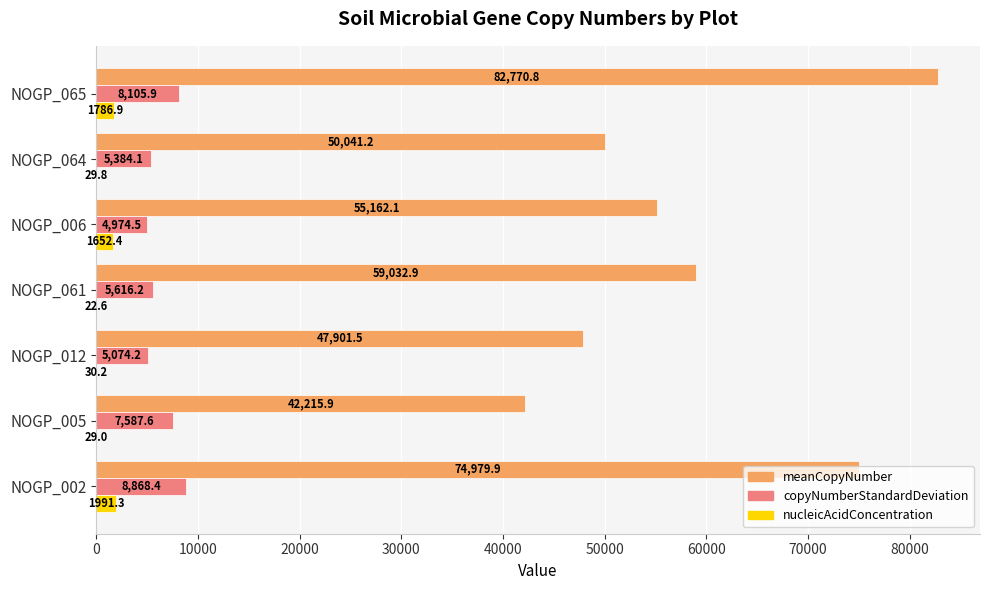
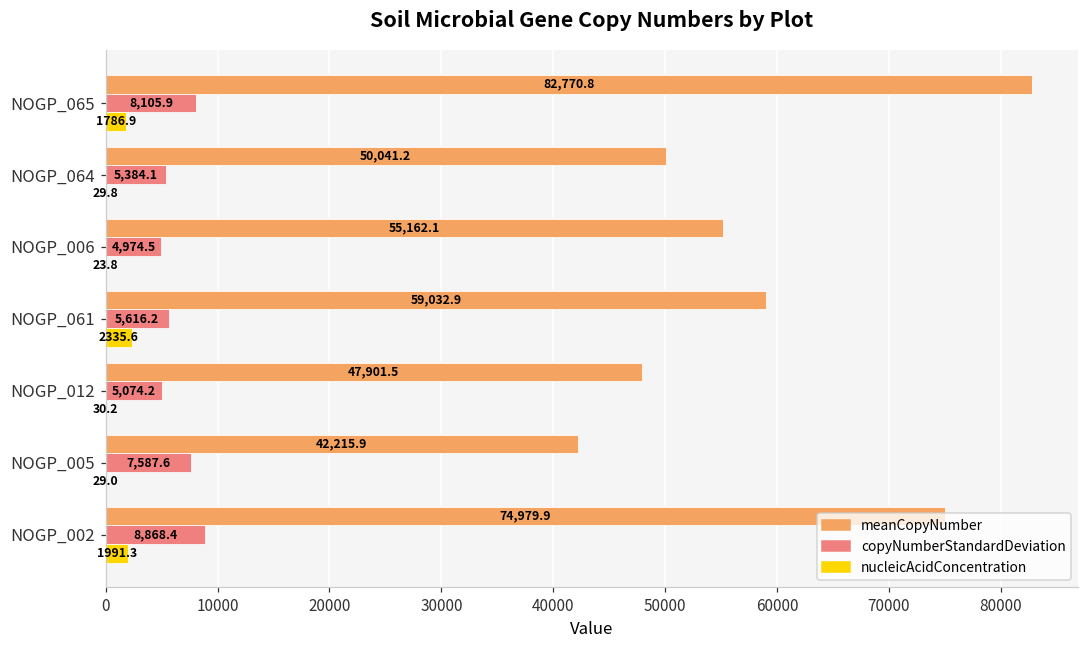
nucleicAcidConcentration, NOGP_006: 1652.4 -> 23.8
nucleicAcidConcentration, NOGP_061: 22.6 -> 2335.6
